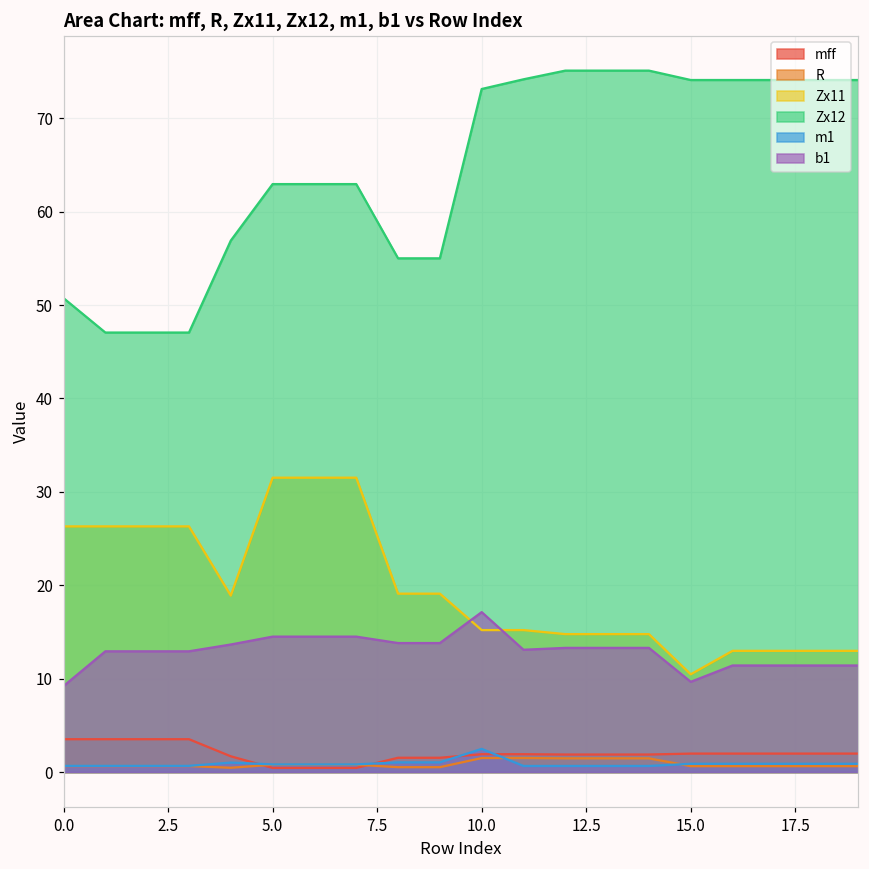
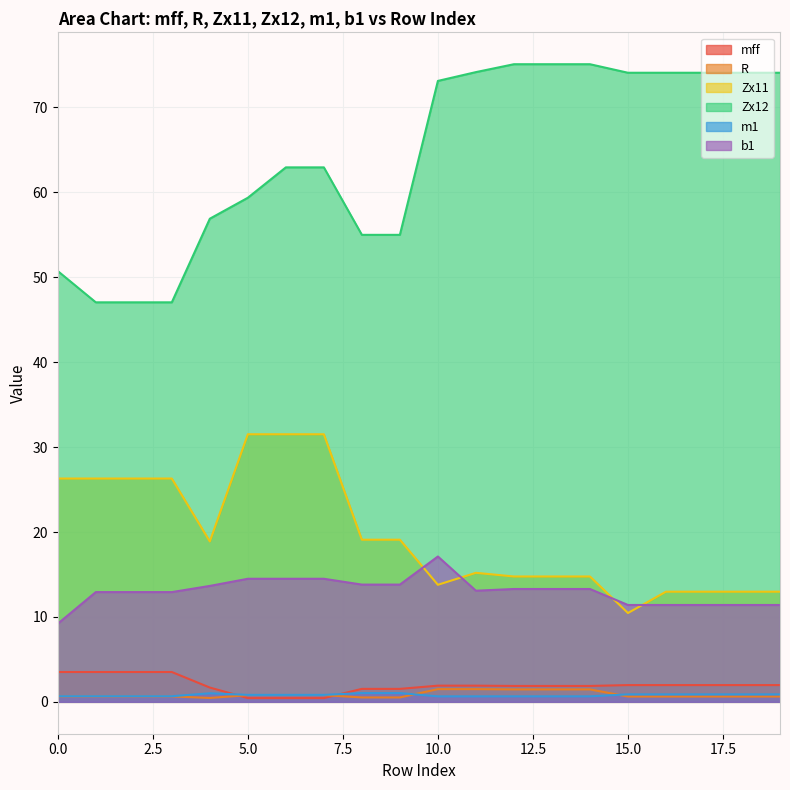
Zx12, 5.0: 63 -> 59
Zx11, 10.0: 15 -> 14
m1, 10.0: 2 -> 1
b1, 15.0: 10 -> 11
